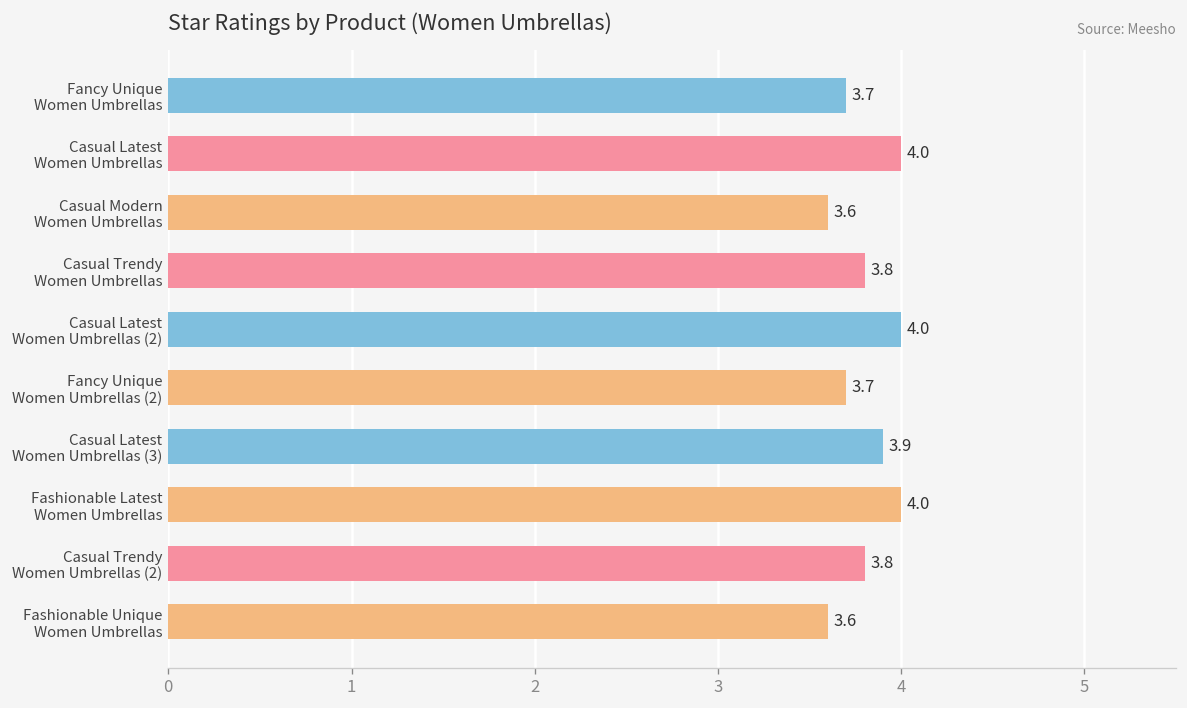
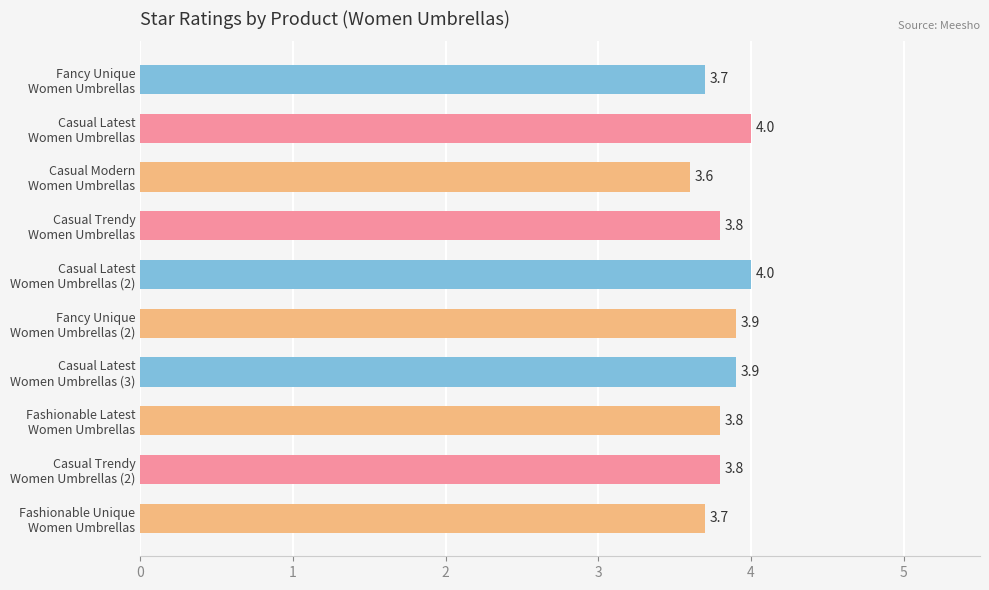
Fancy Unique Women Umbrellas (2): 3.7 -> 3.9
Fashionable Latest Women Umbrellas: 4.0 -> 3.8
Fashionable Unique Women Umbrellas: 3.6 -> 3.7
